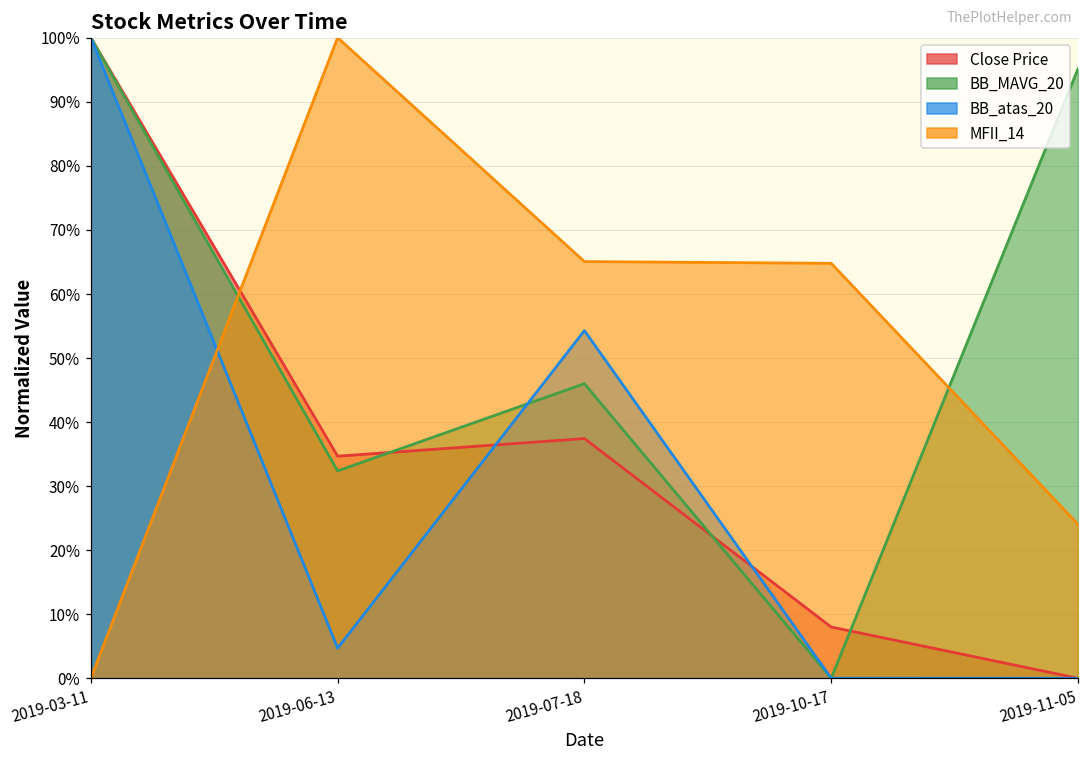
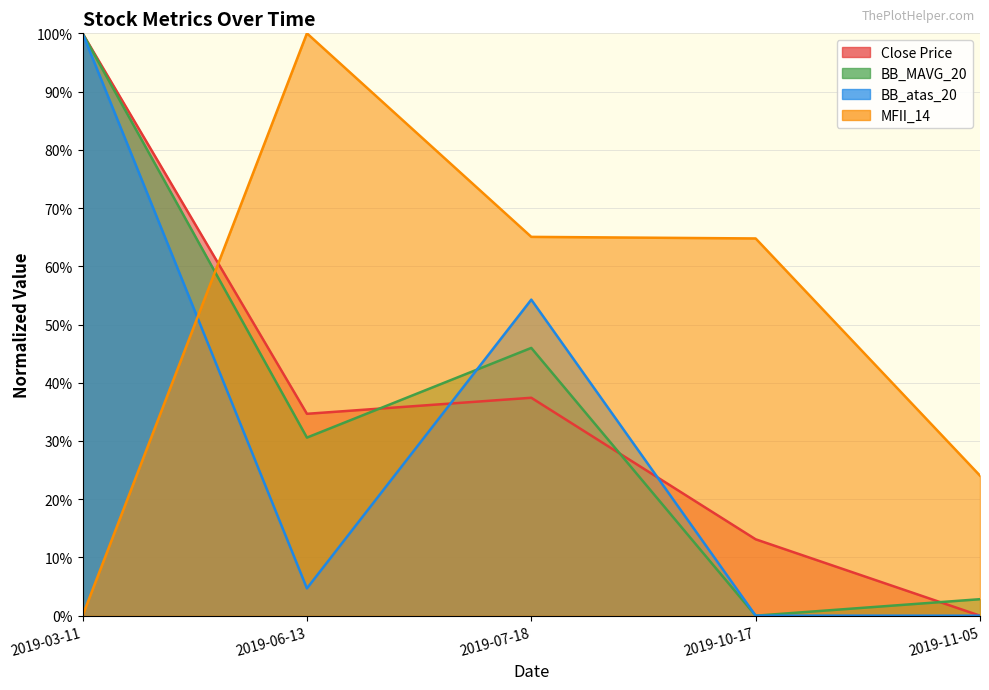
BB_MAVG_20, 2019-06-13: 32% -> 31%
Close Price, 2019-10-17: 8% -> 13%
BB_MAVG_20, 2019-11-05: 95% -> 3%
